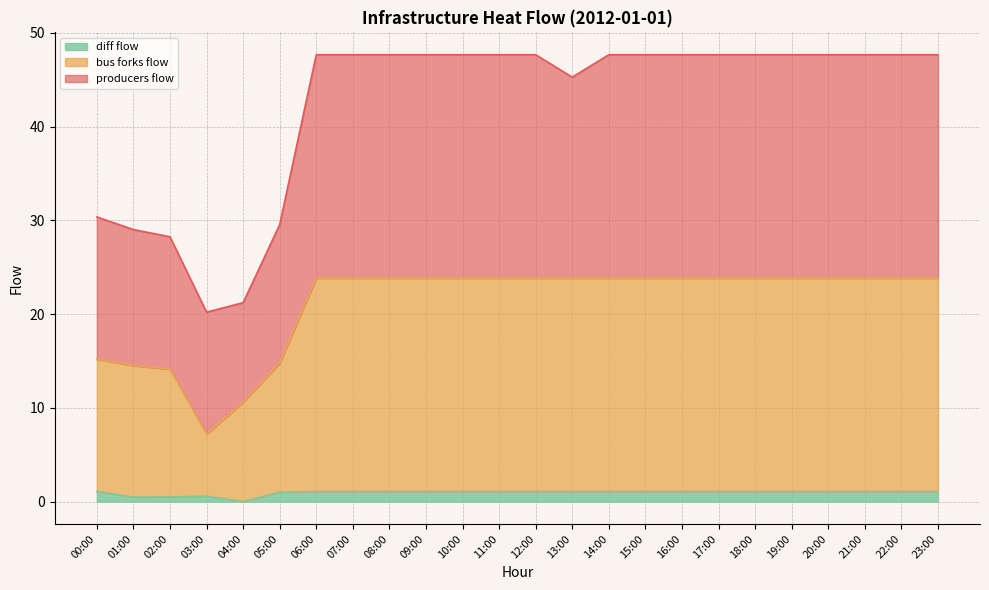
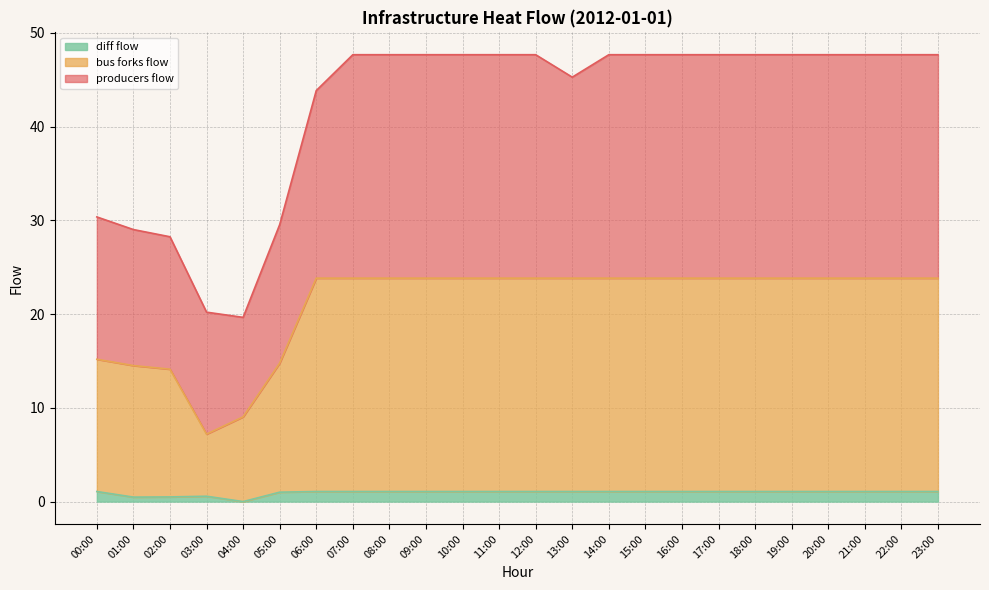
bus forks flow, 04:00: 11 -> 9
producers flow, 06:00: 24 -> 20
